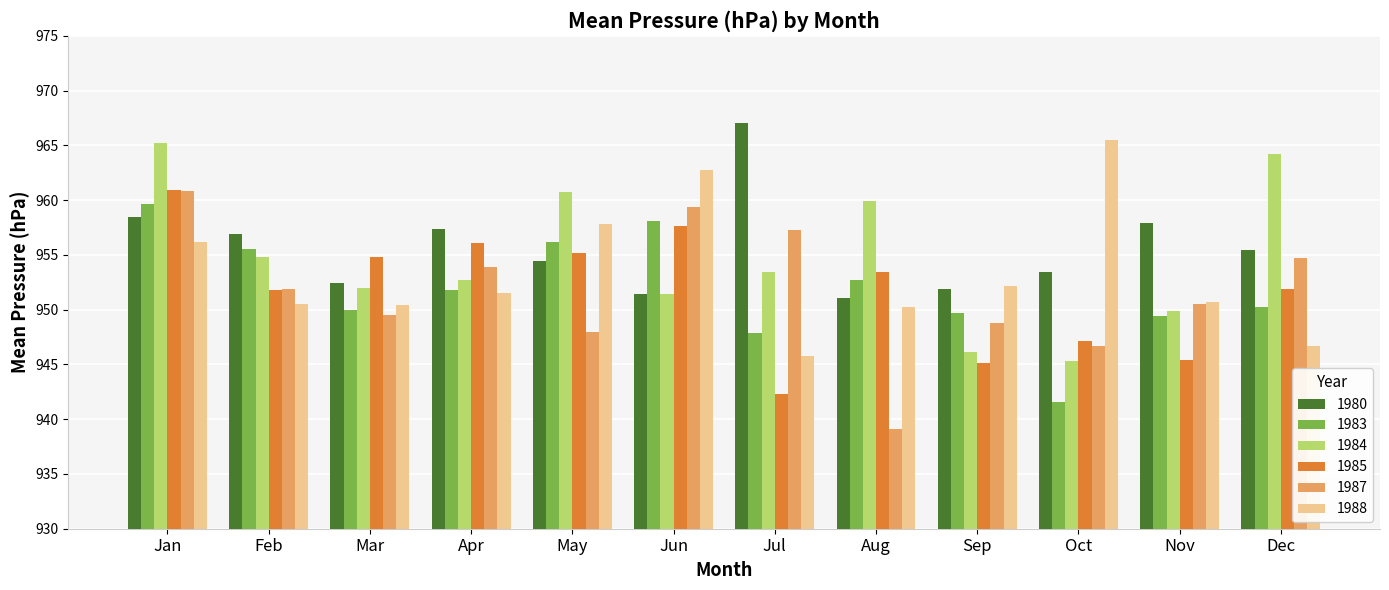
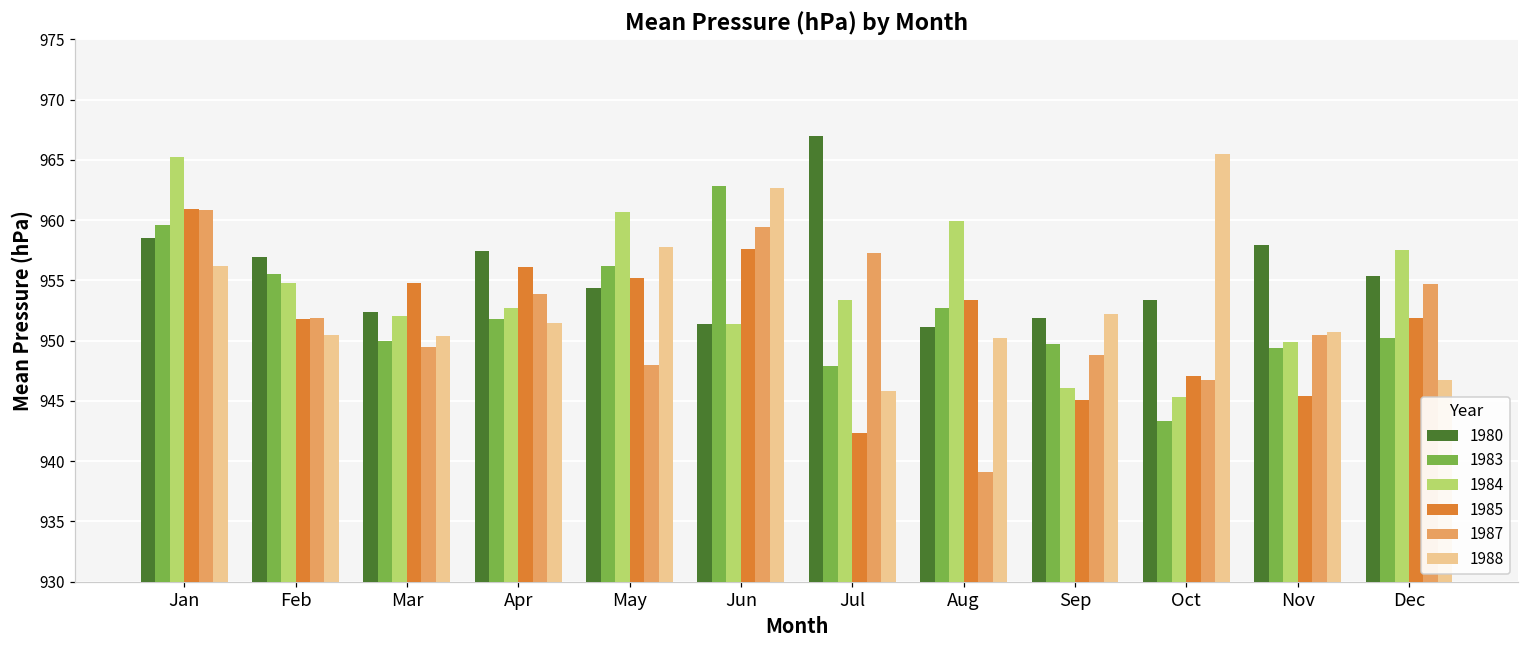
1983, Jun: 958.1 -> 962.8
1983, Oct: 941.6 -> 943.3
1984, Dec: 964.2 -> 957.5
